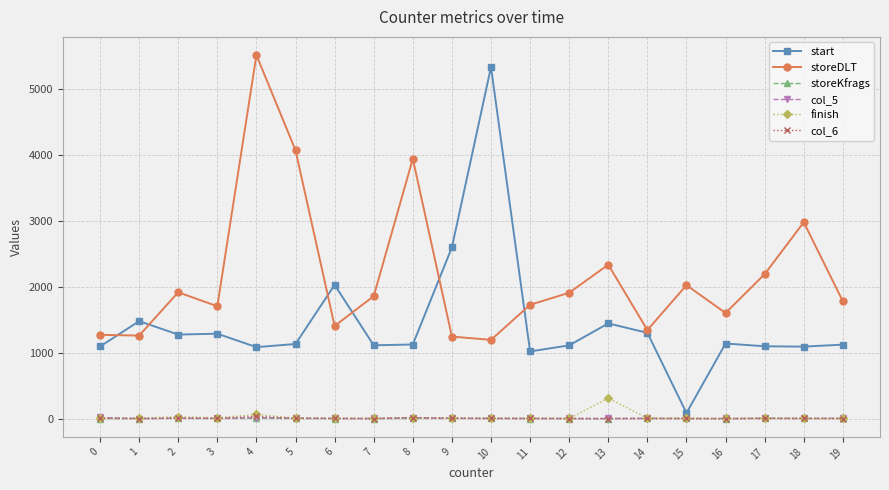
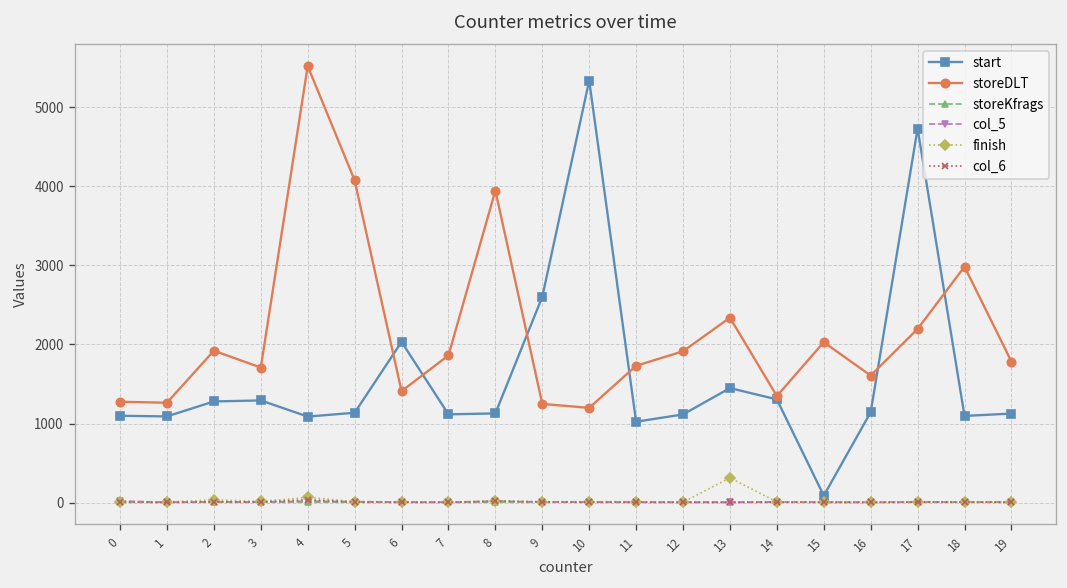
start, 1: 1500 -> 1100
start, 17: 1100 -> 4700
